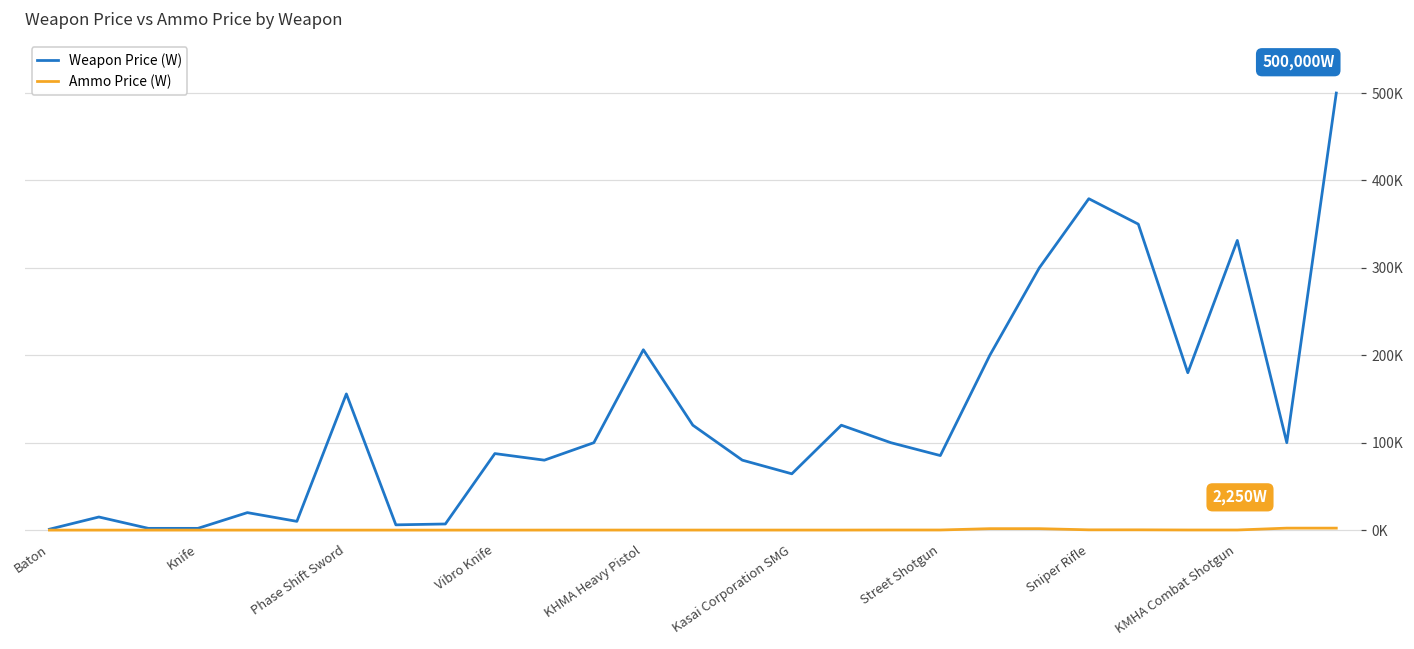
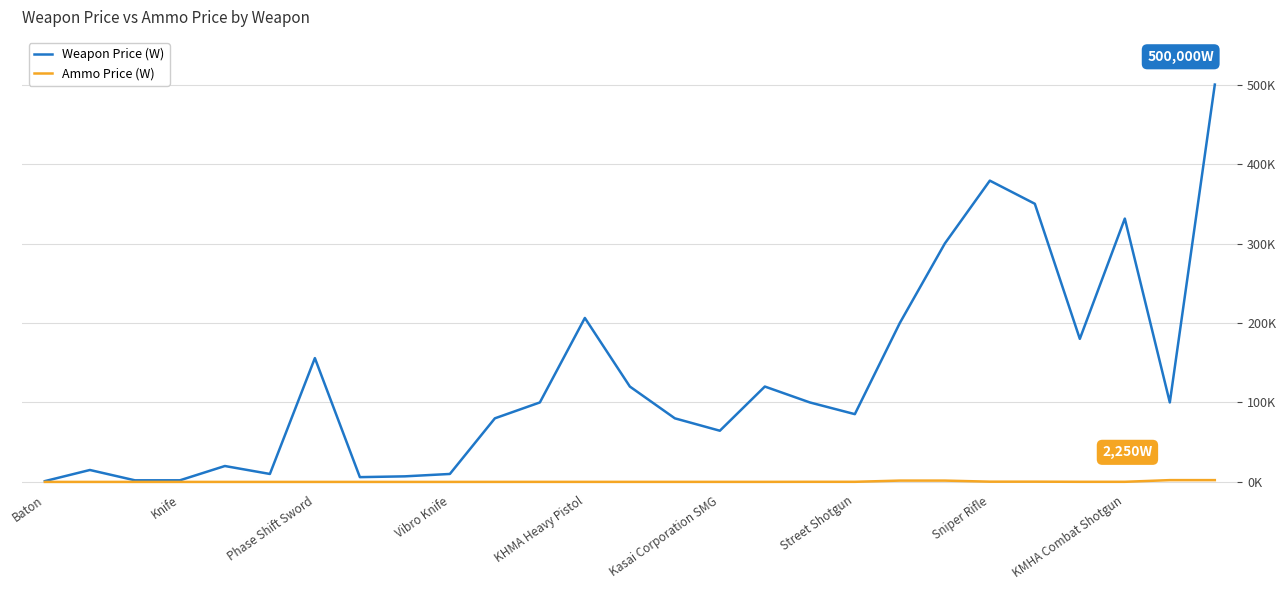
Weapon Price (W), Vibro Knife: 90000 -> 10000
